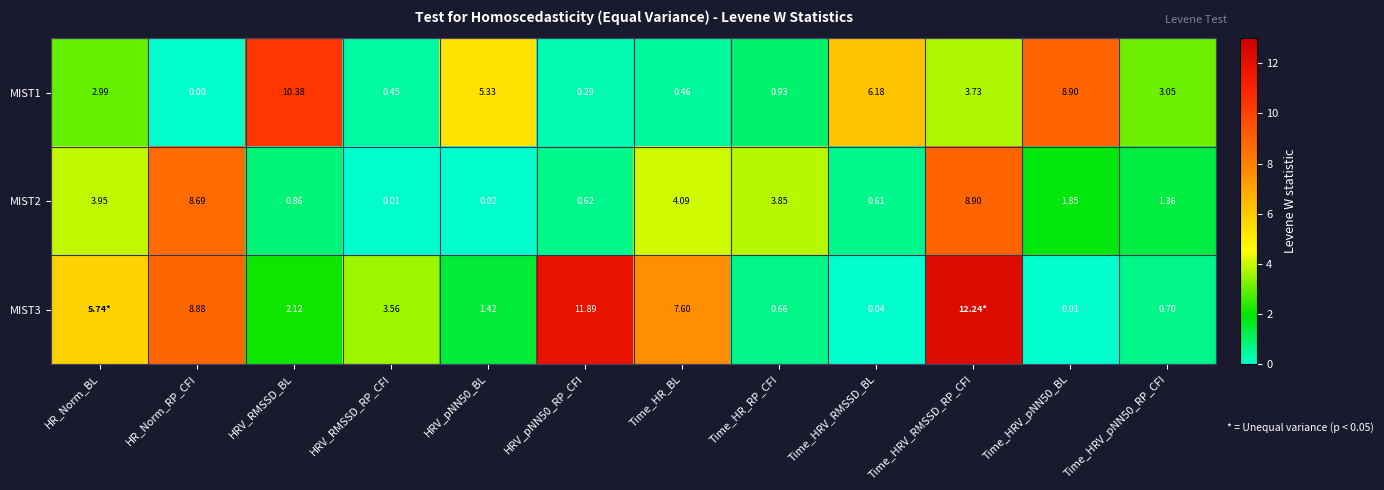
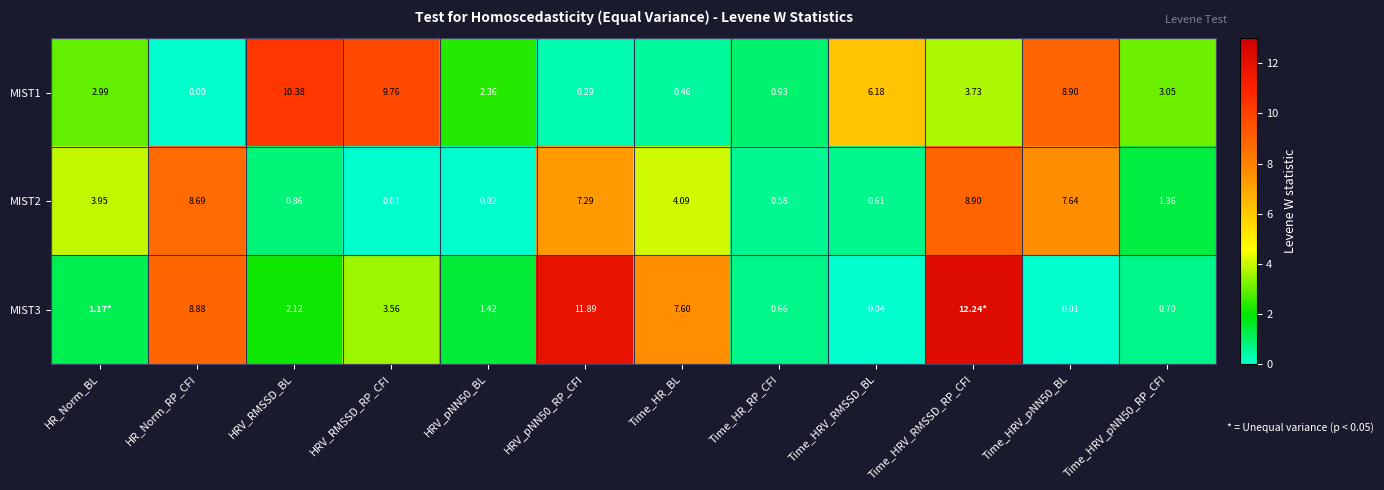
MIST1, HRV_RMSSD_RP_CFI: 0.45 -> 9.76
MIST1, HRV_pNN50_BL: 5.33 -> 2.36
MIST2, HRV_pNN50_RP_CFI: 0.62 -> 7.29
MIST2, Time_HR_RP_CFI: 3.85 -> 0.58
MIST2, Time_HRV_pNN50_BL: 1.85 -> 7.64
MIST3, HR_Norm_BL: 5.74* -> 1.17*
